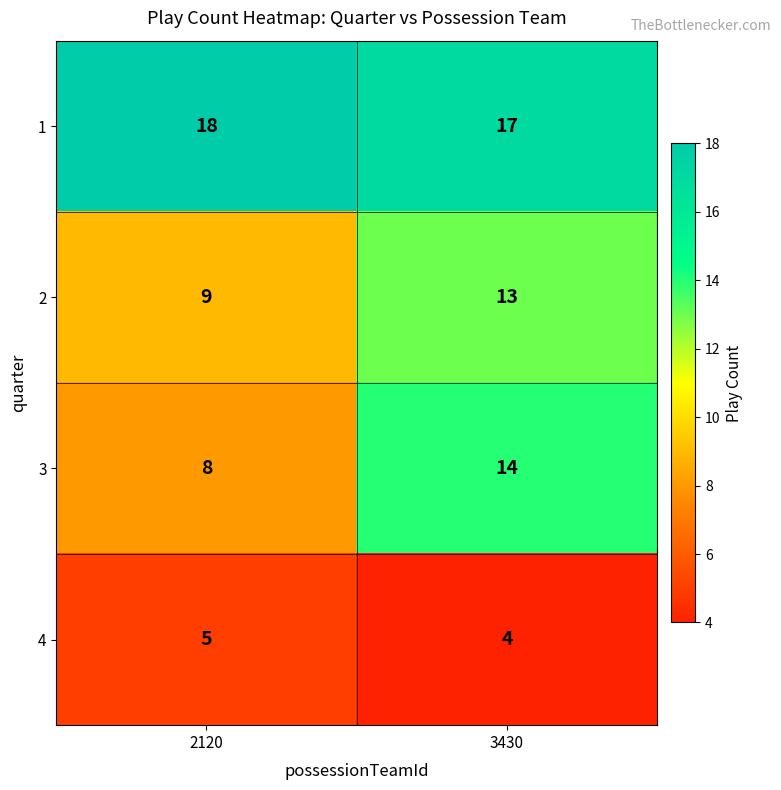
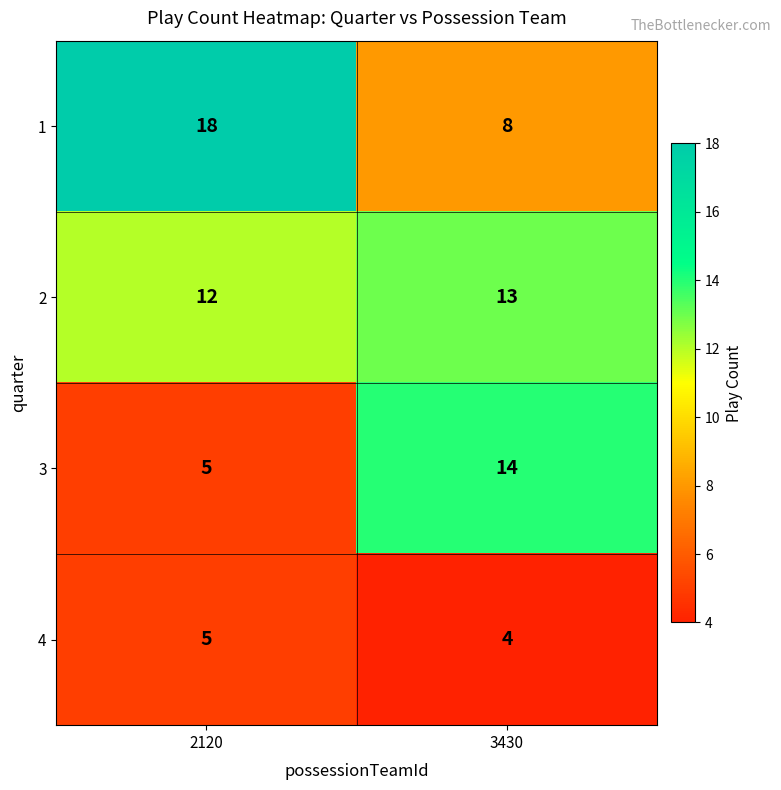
1, 3430: 17 -> 8
2, 2120: 9 -> 12
3, 2120: 8 -> 5
